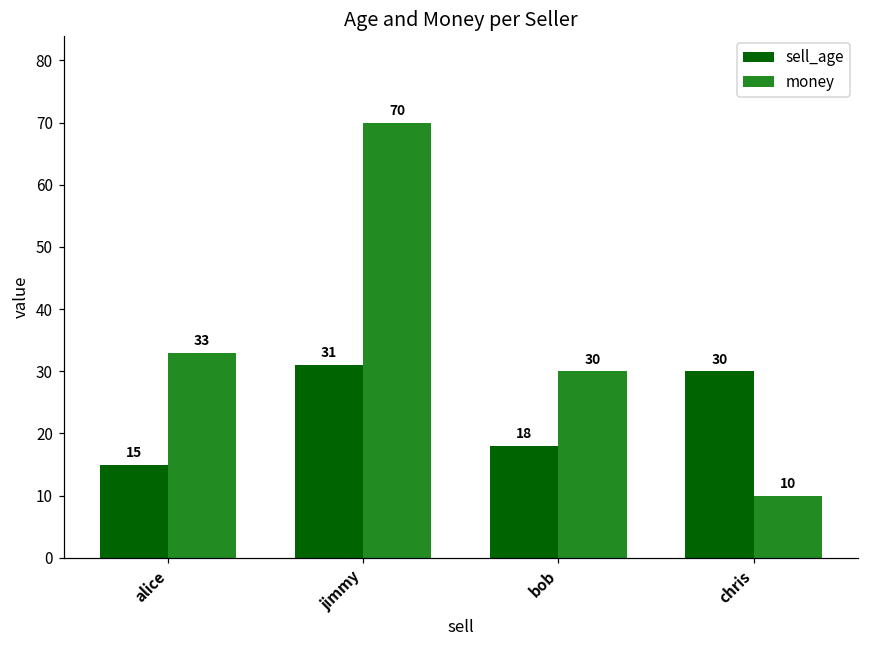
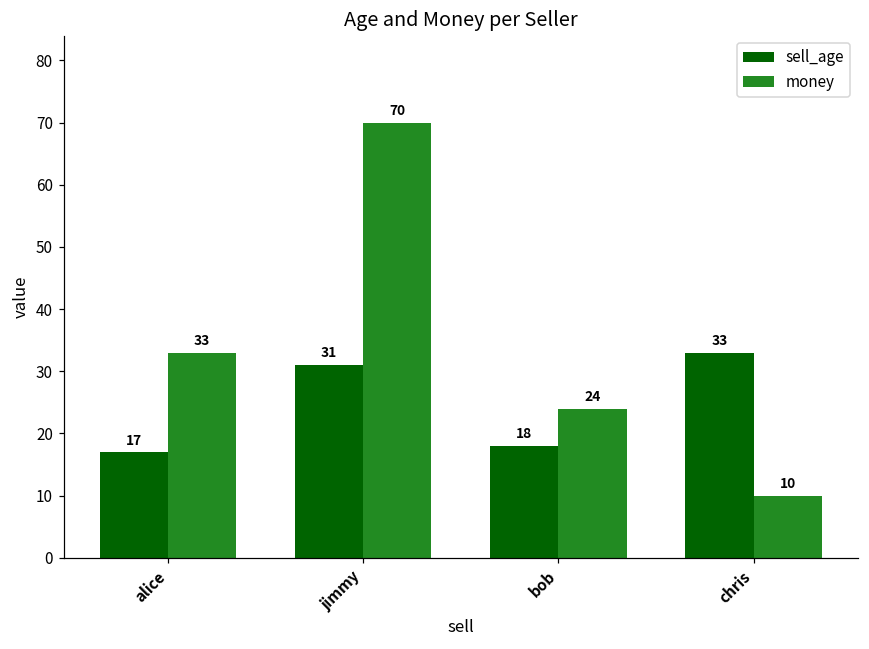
sell_age, alice: 15 -> 17
money, bob: 30 -> 24
sell_age, chris: 30 -> 33
